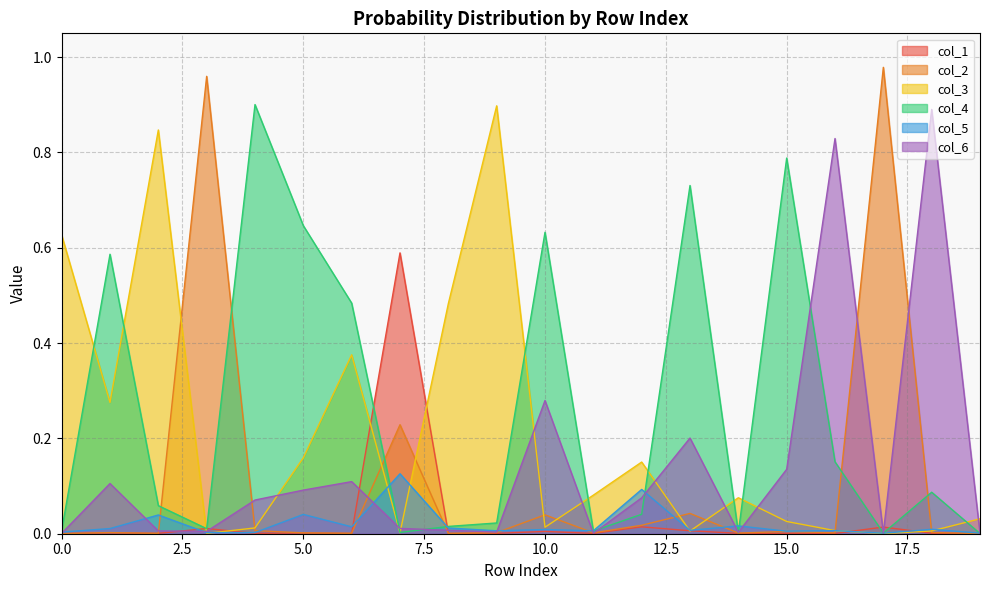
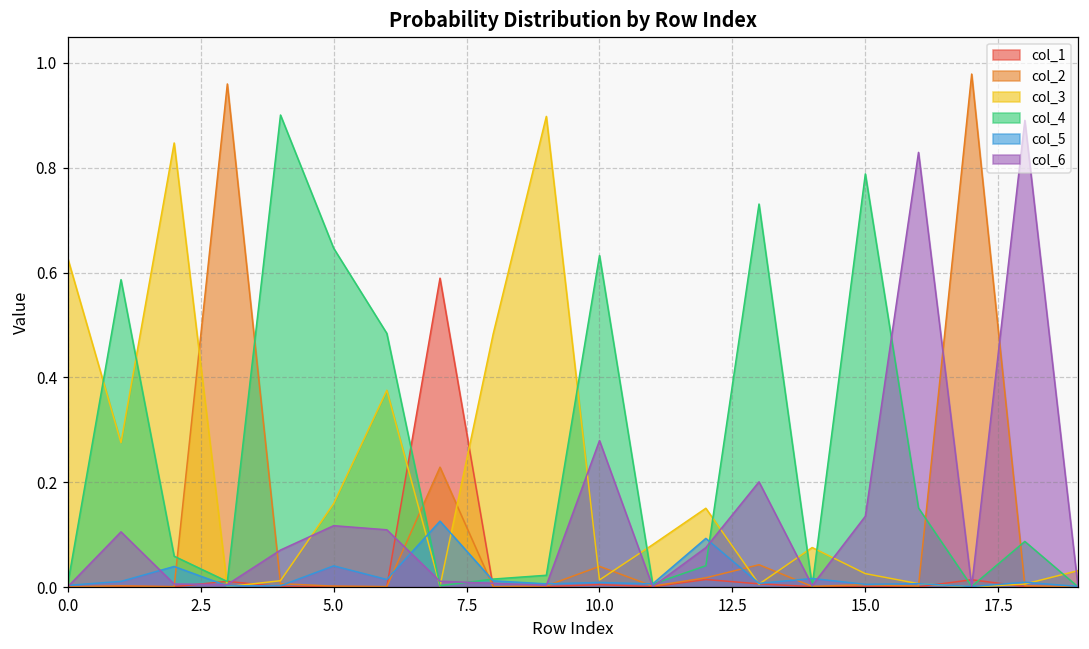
col_6, 5.0: 0.09 -> 0.12
